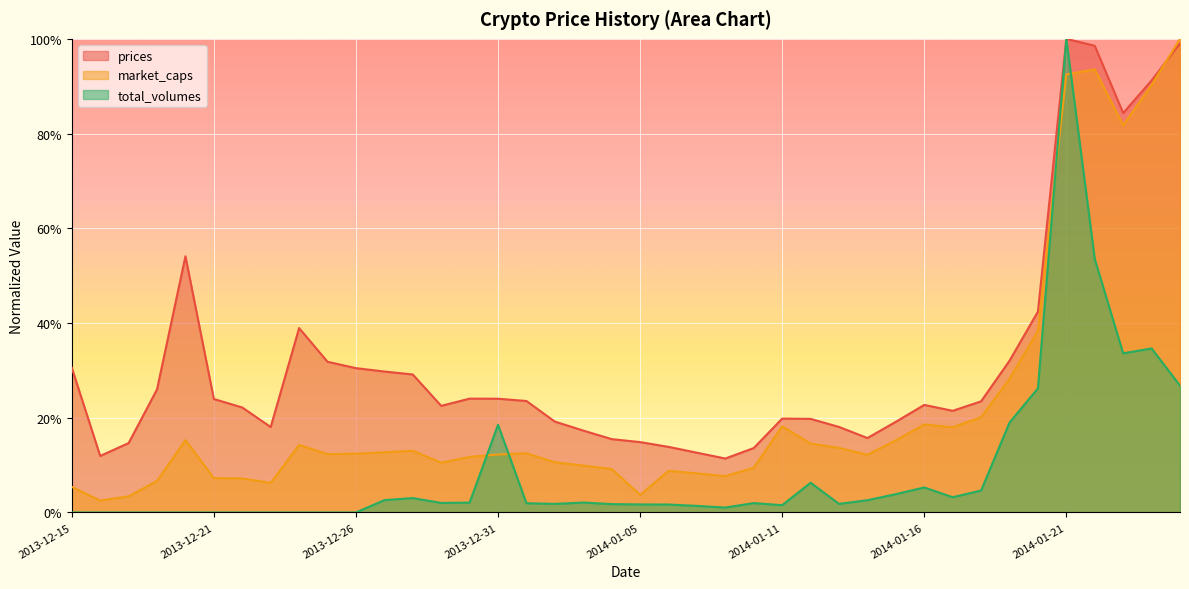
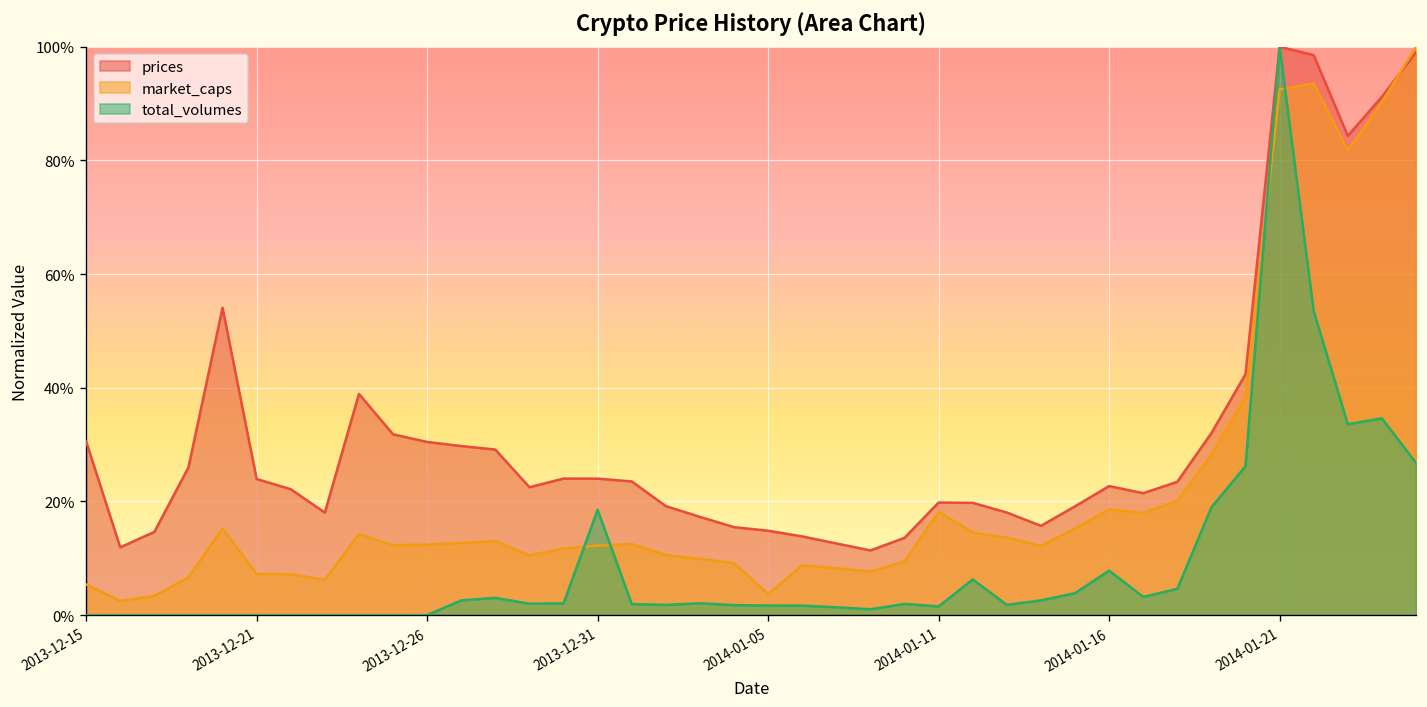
total_volumes, 2014-01-16: 5% -> 8%
